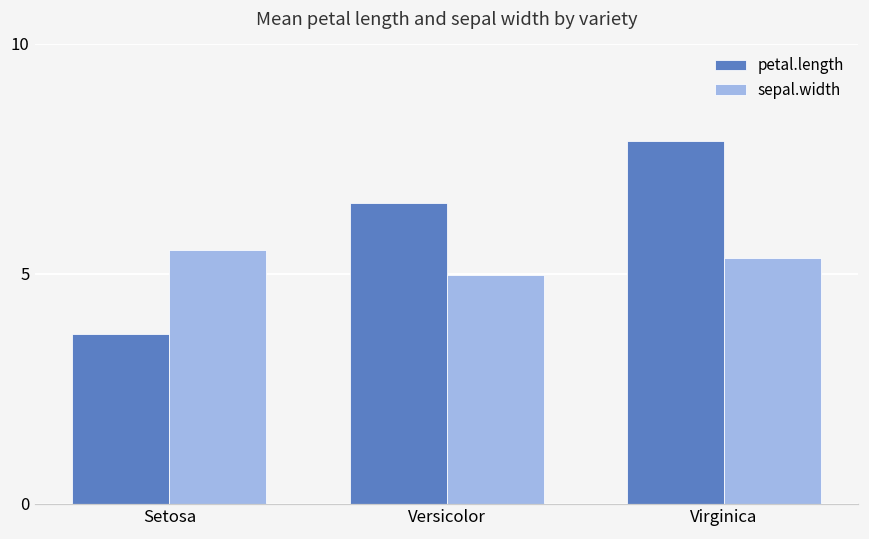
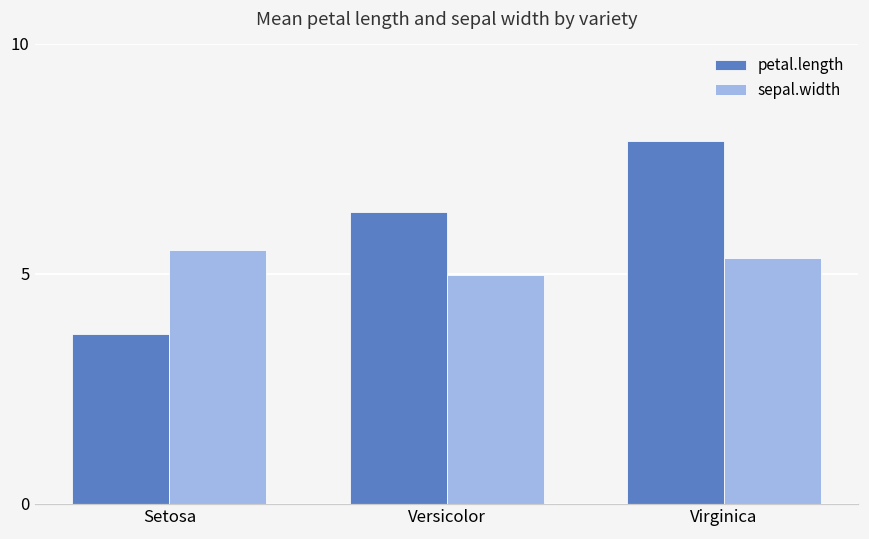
petal.length, Versicolor: 6.5 -> 6.3
